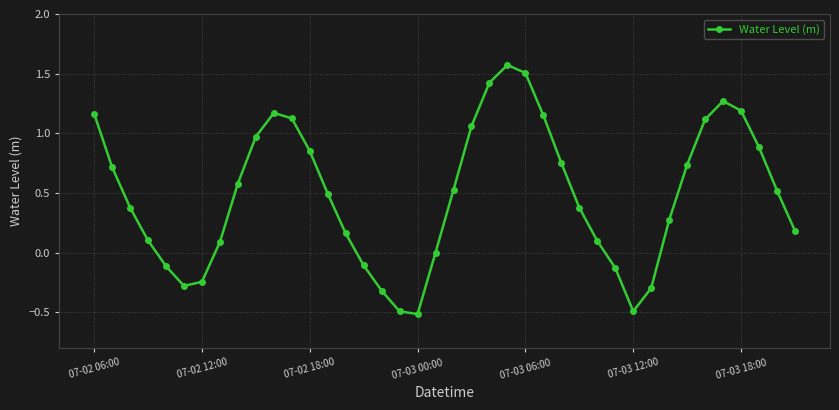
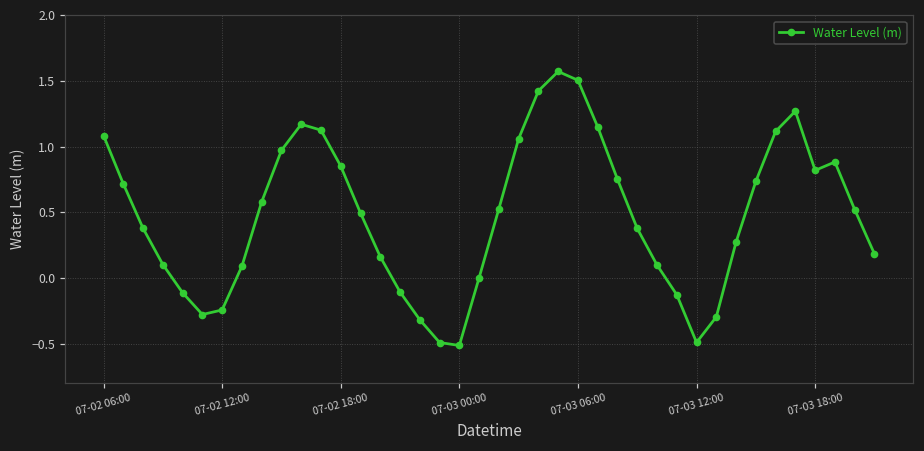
07-02 06:00: 1.17 -> 1.08
07-03 18:00: 1.19 -> 0.82
